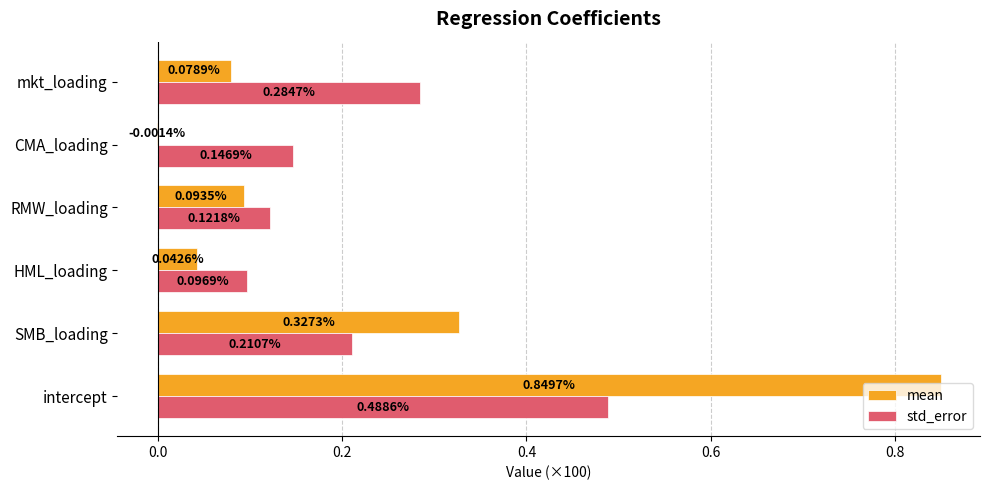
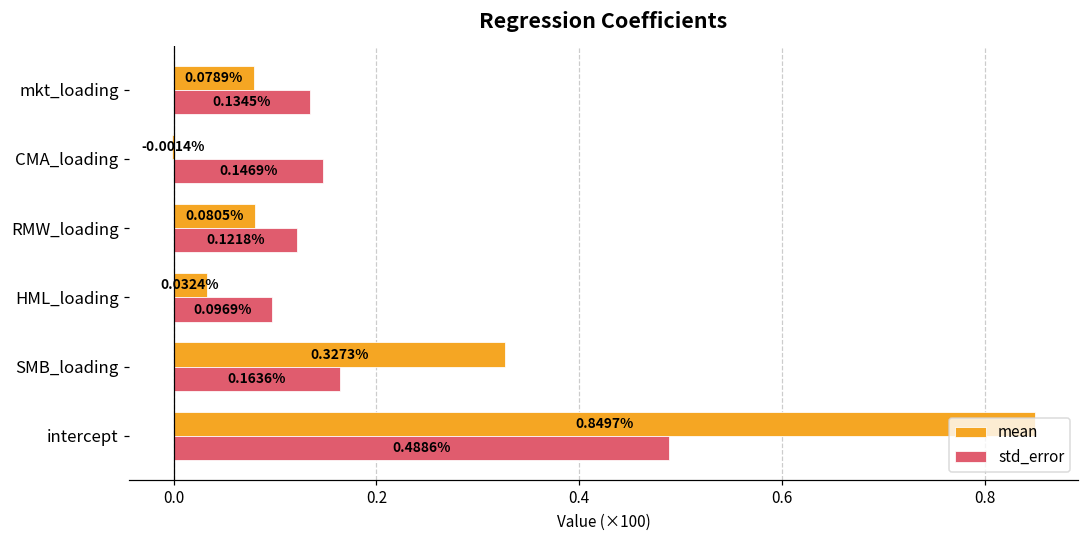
std_error, mkt_loading: 0.2847% -> 0.1345%
mean, RMW_loading: 0.0935% -> 0.0805%
mean, HML_loading: 0.0426% -> 0.0324%
std_error, SMB_loading: 0.2107% -> 0.1636%
